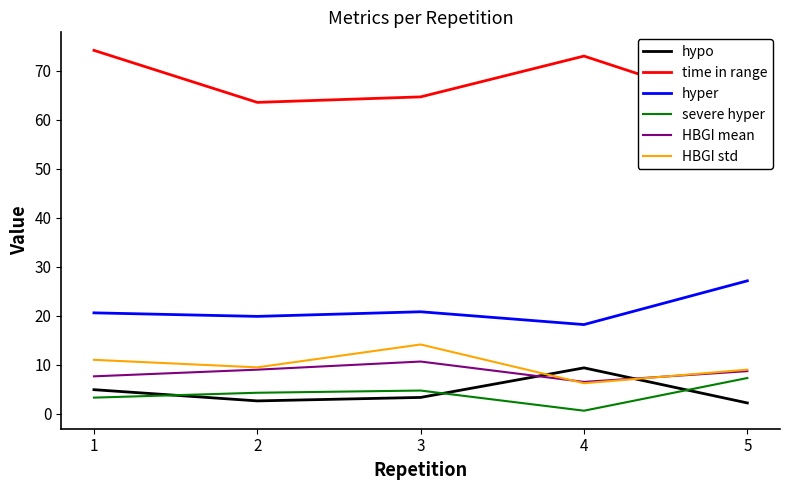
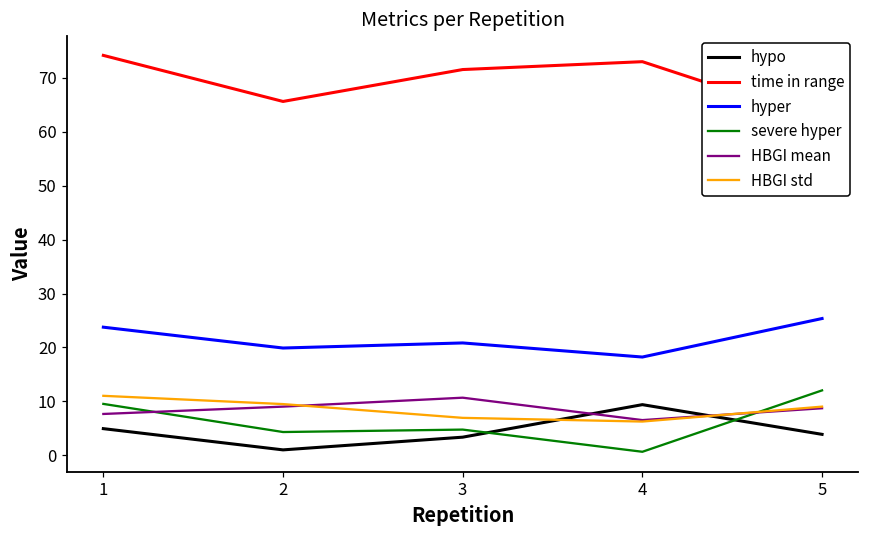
hyper, 1: 21 -> 24
severe hyper, 1: 3 -> 10
hypo, 2: 3 -> 1
time in range, 2: 64 -> 66
time in range, 3: 65 -> 72
HBGI std, 3: 14 -> 7
hypo, 5: 2 -> 4
hyper, 5: 27 -> 25
severe hyper, 5: 7 -> 12
